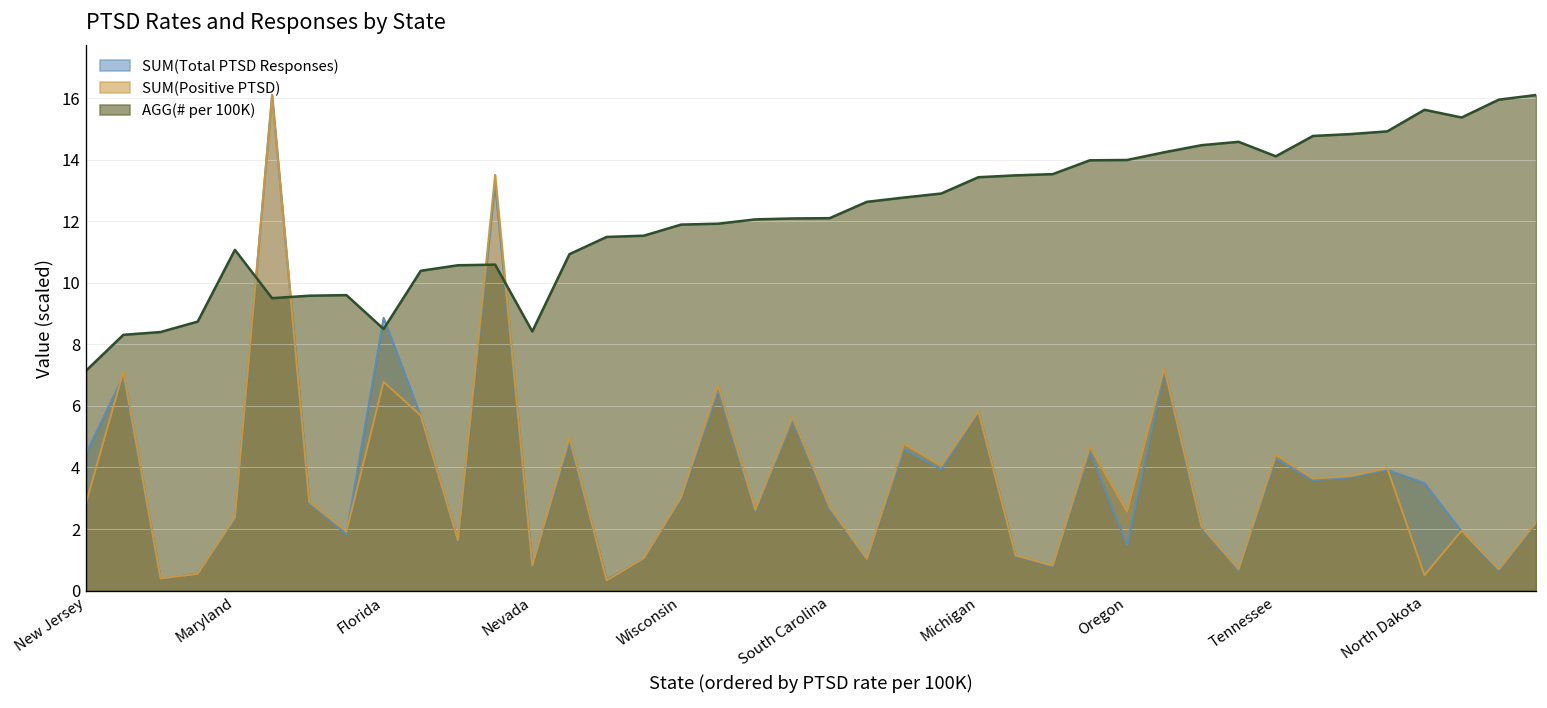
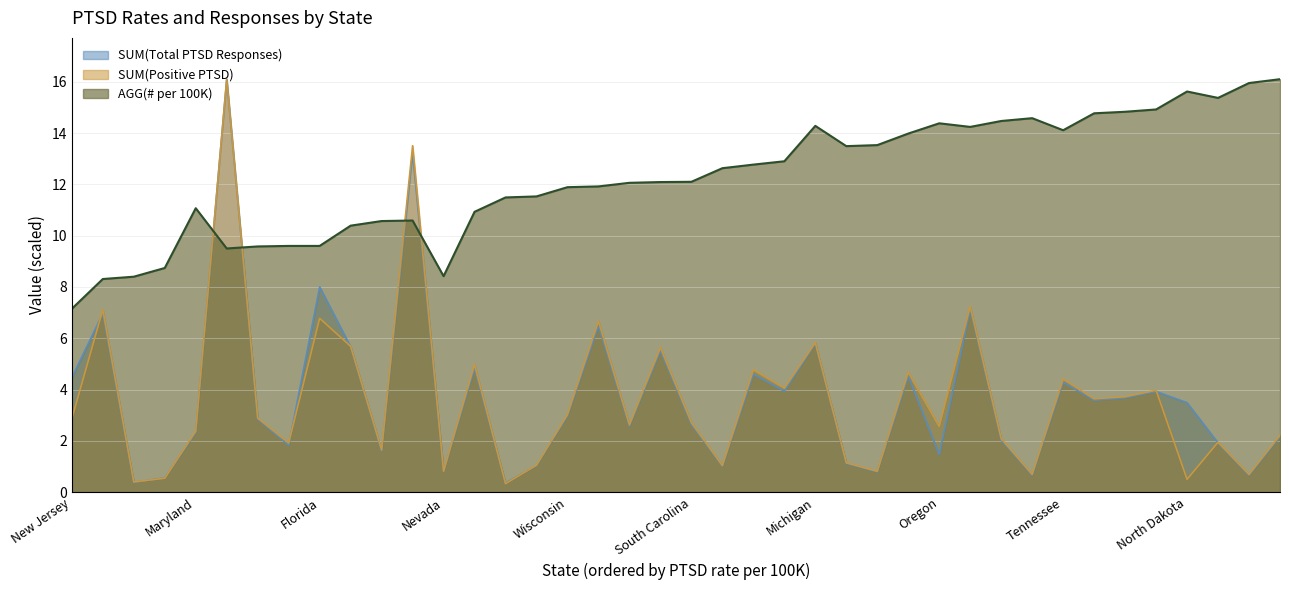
SUM(Total PTSD Responses), Florida: 8.9 -> 8.0
AGG(# per 100K), Florida: 8.5 -> 9.6
AGG(# per 100K), Michigan: 13.4 -> 14.3
AGG(# per 100K), Oregon: 14.0 -> 14.4
